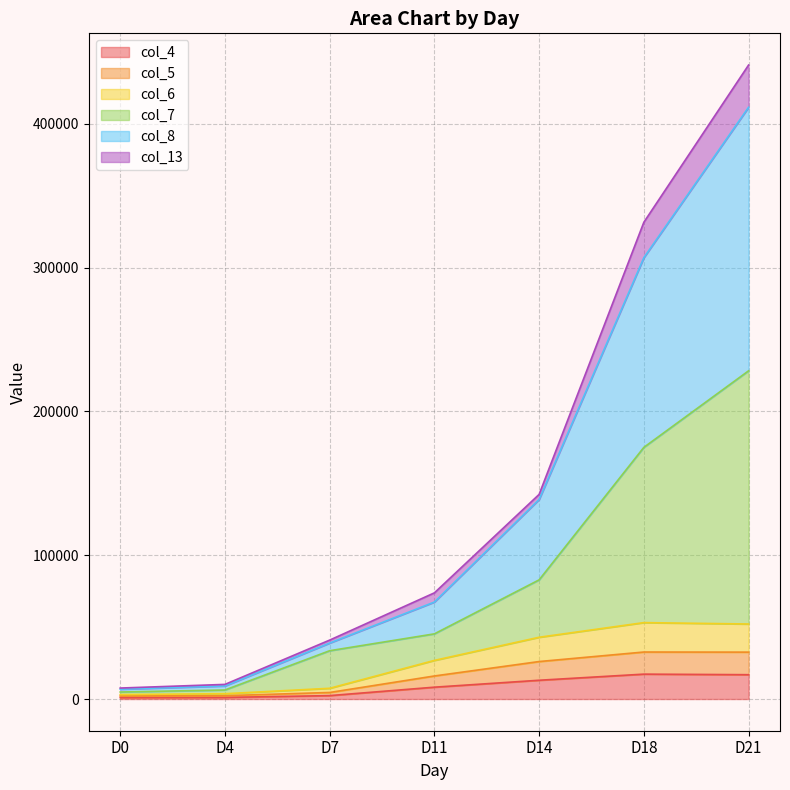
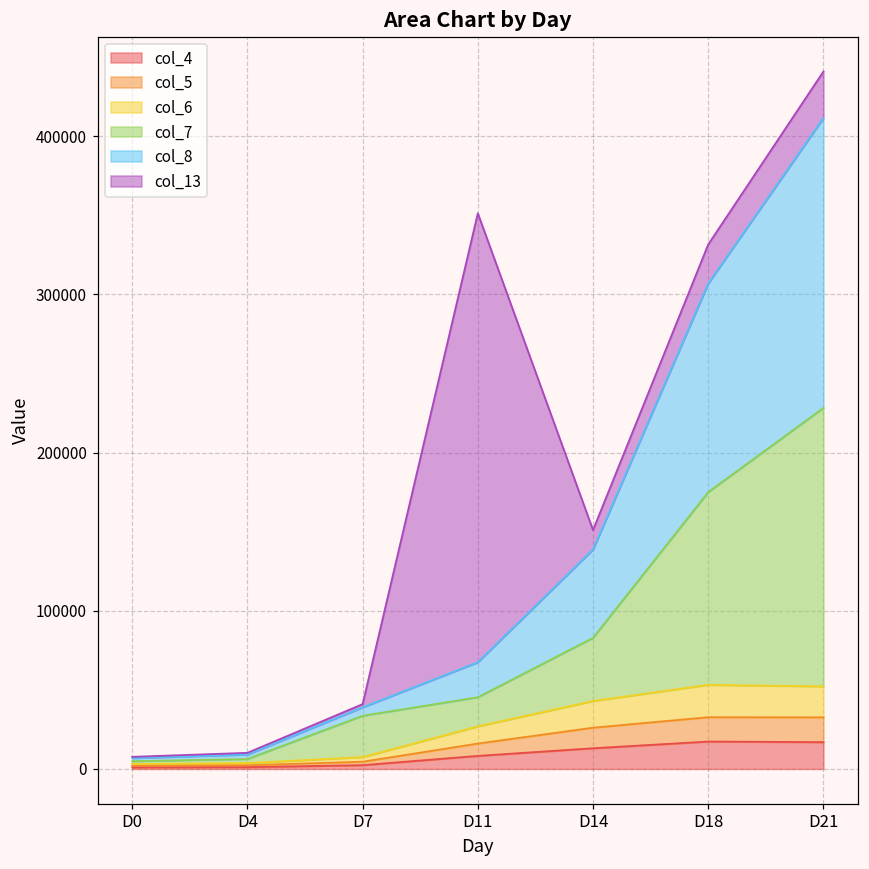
col_13, D11: 6000 -> 284000
col_13, D14: 4000 -> 12000
